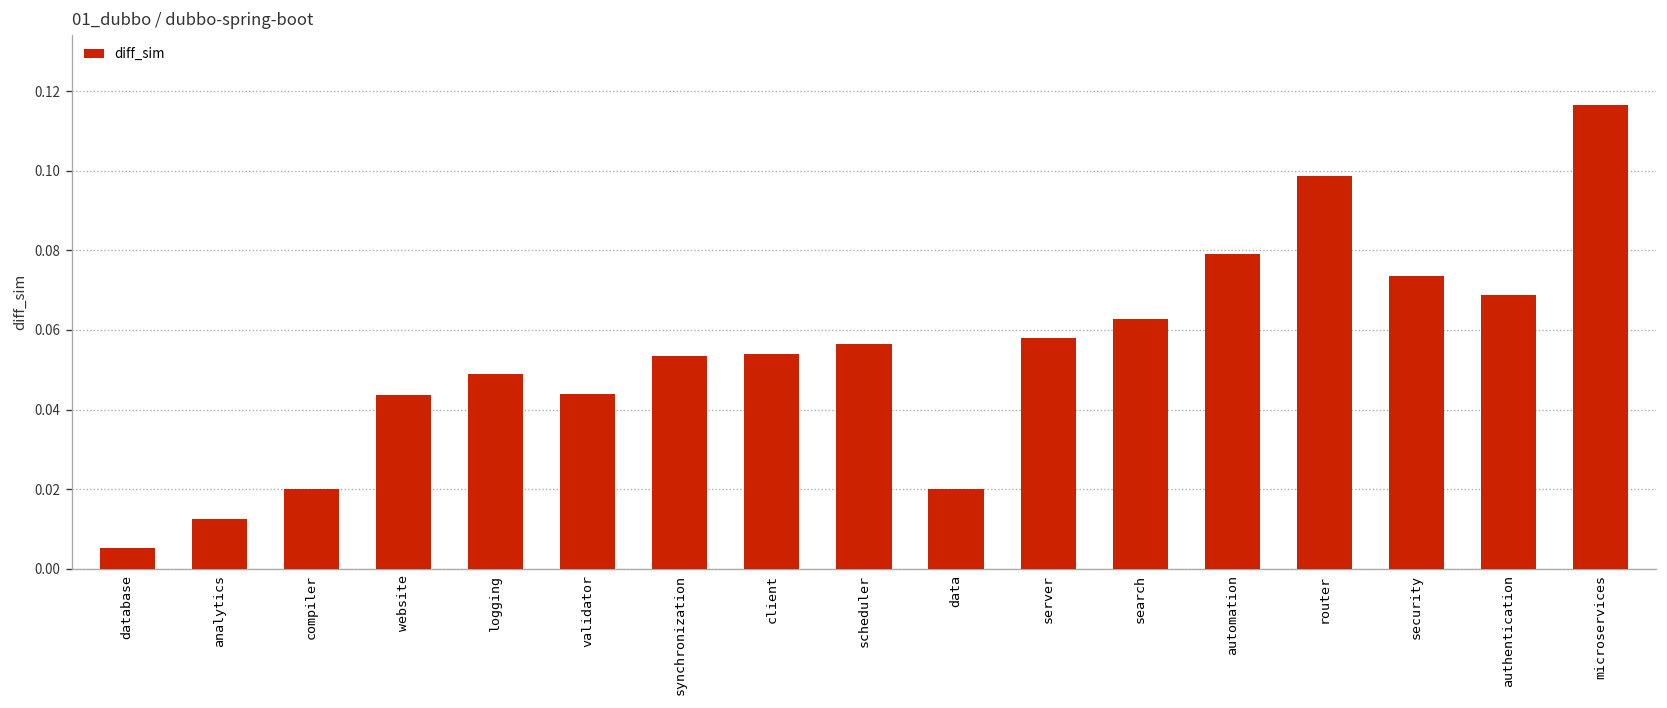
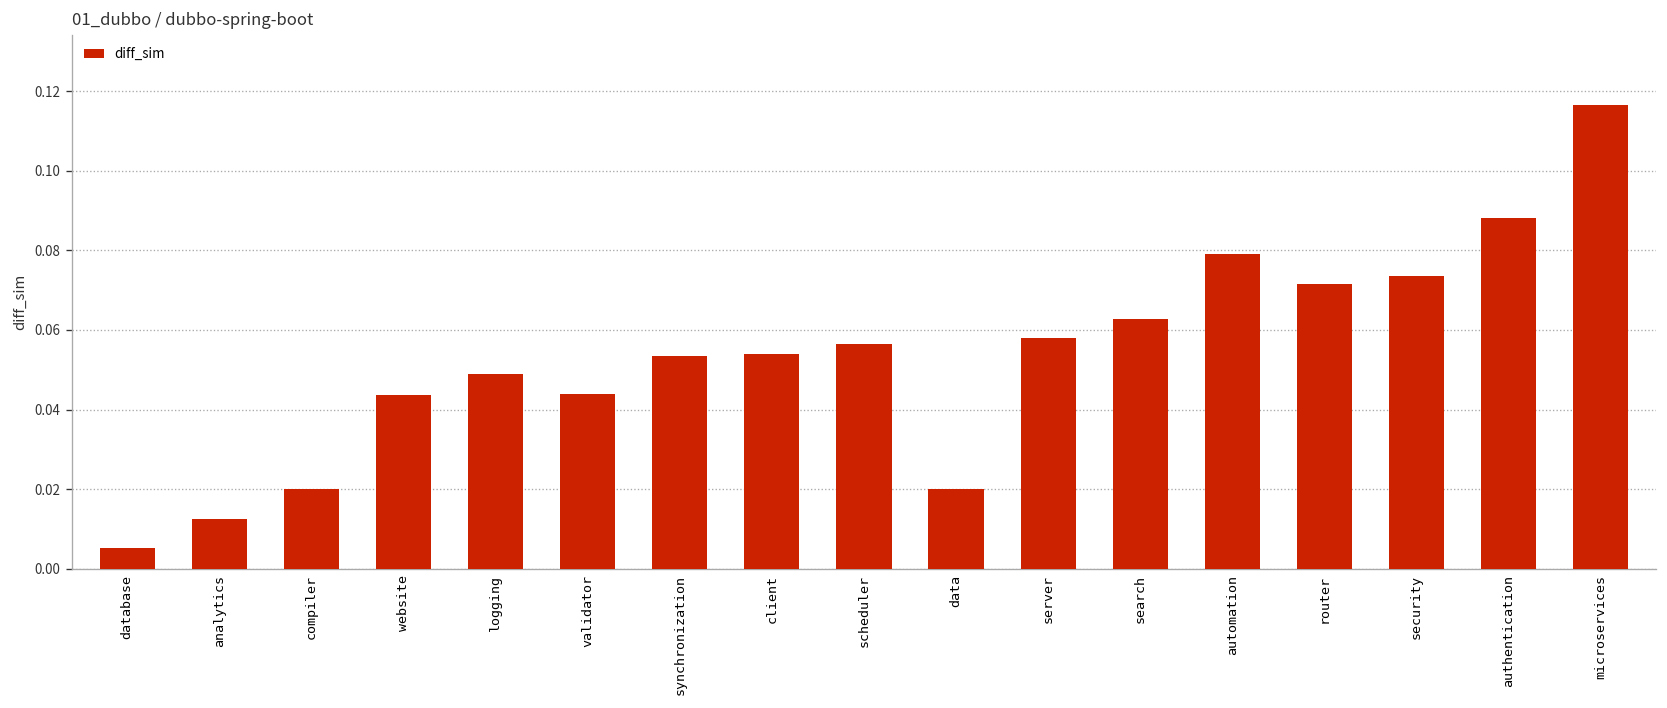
router: 0.099 -> 0.072
authentication: 0.069 -> 0.088
